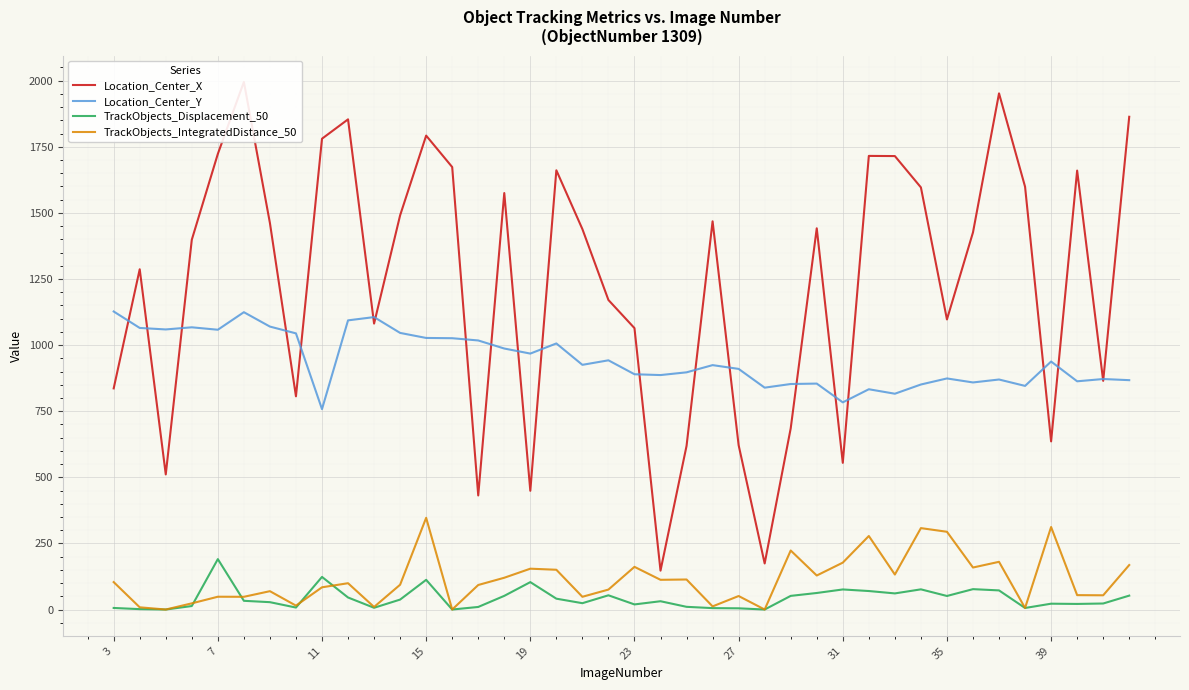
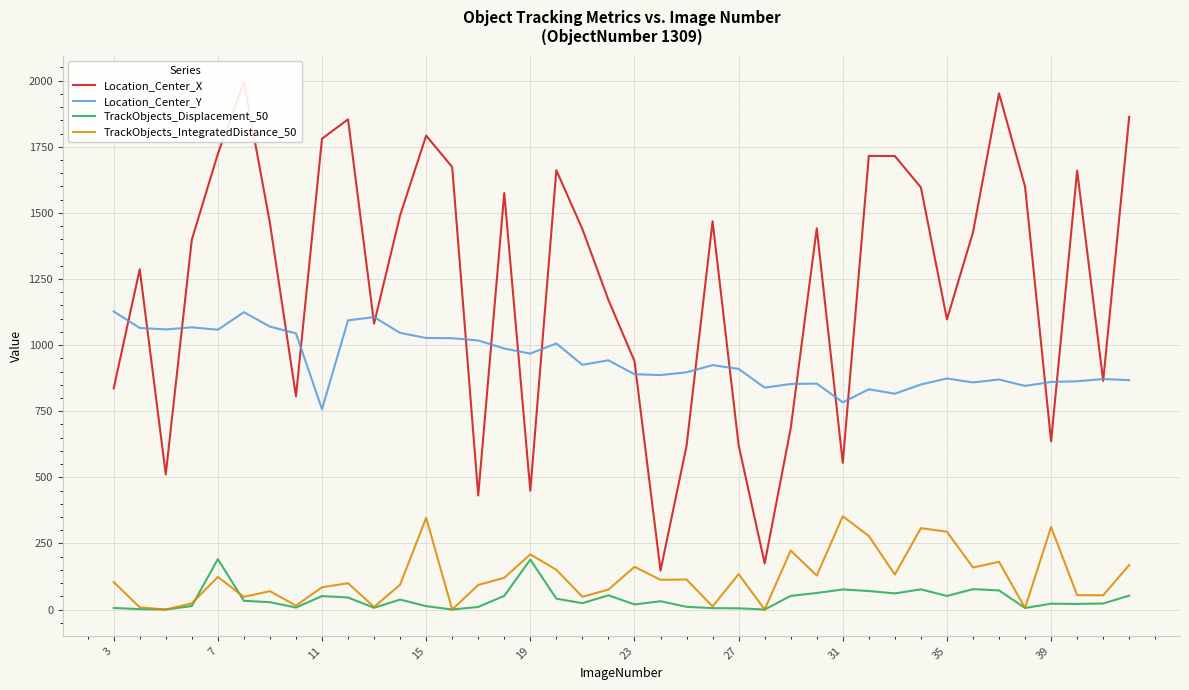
TrackObjects_IntegratedDistance_50, 7: 50 -> 120
TrackObjects_Displacement_50, 11: 120 -> 50
TrackObjects_Displacement_50, 15: 110 -> 10
TrackObjects_Displacement_50, 19: 100 -> 190
TrackObjects_IntegratedDistance_50, 19: 150 -> 210
Location_Center_X, 23: 1060 -> 940
TrackObjects_IntegratedDistance_50, 27: 50 -> 130
TrackObjects_IntegratedDistance_50, 31: 180 -> 350
Location_Center_Y, 39: 940 -> 860
